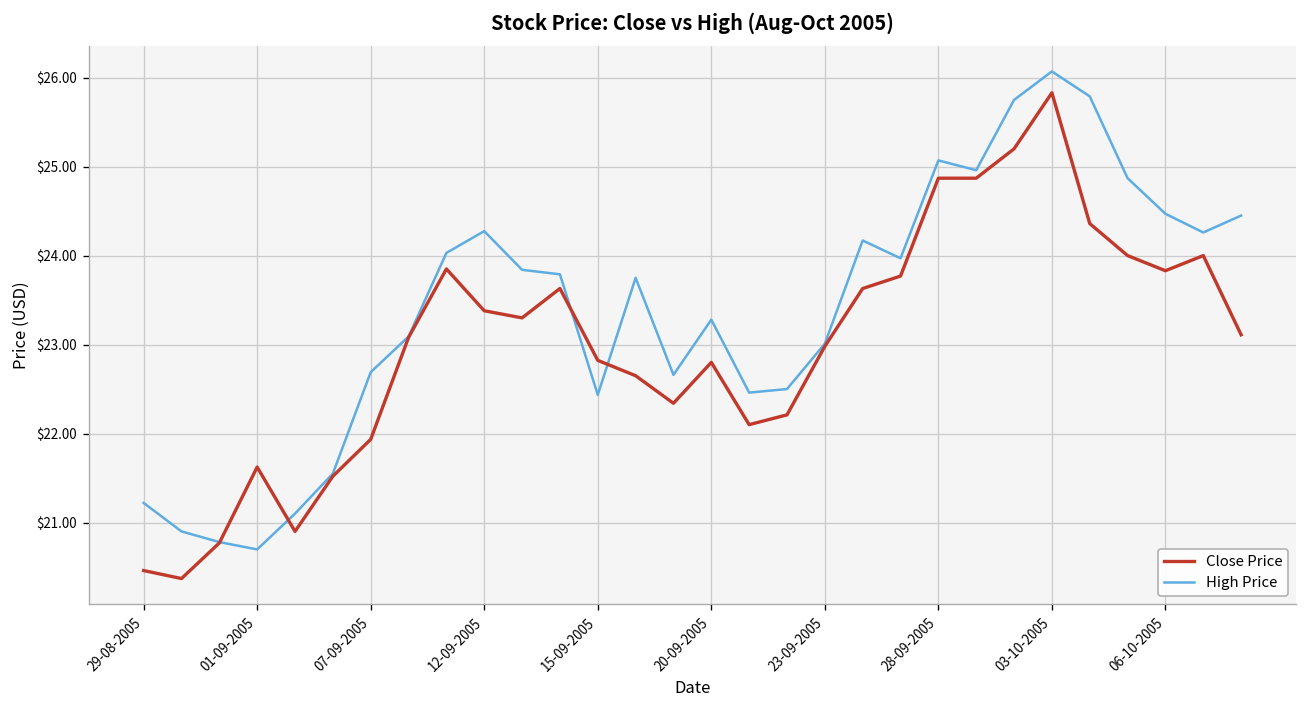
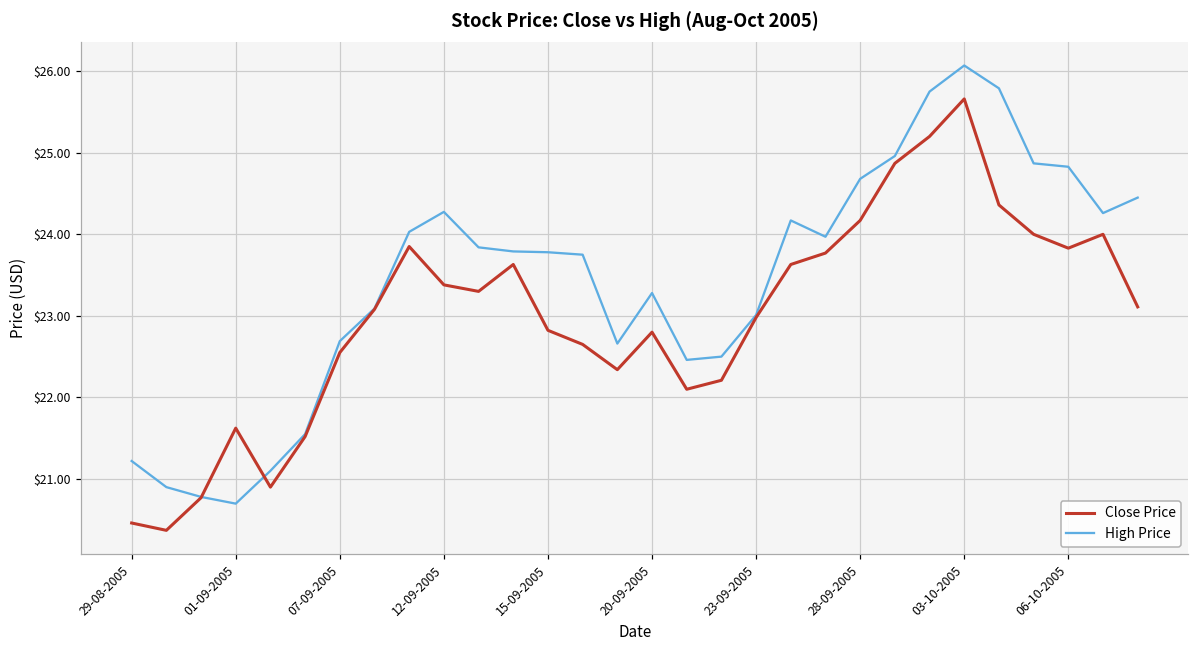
Close Price, 07-09-2005: $21.9 -> $22.5
High Price, 15-09-2005: $22.4 -> $23.8
Close Price, 28-09-2005: $24.9 -> $24.2
High Price, 28-09-2005: $25.1 -> $24.7
Close Price, 03-10-2005: $25.8 -> $25.7
High Price, 06-10-2005: $24.5 -> $24.8
